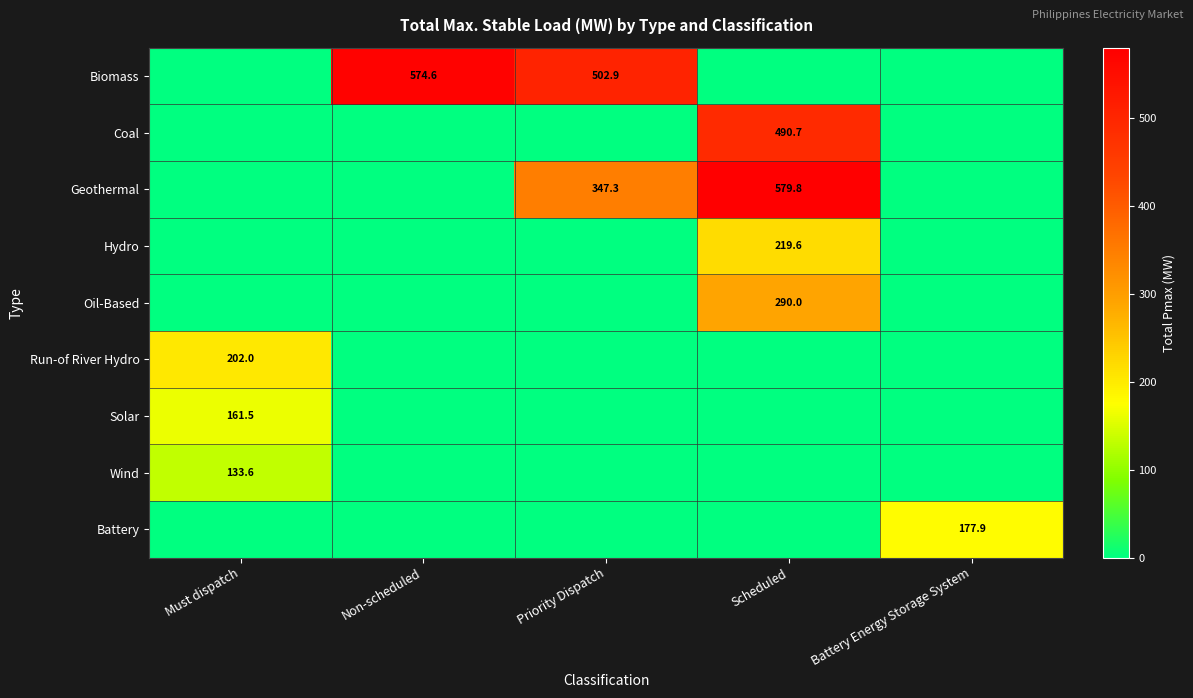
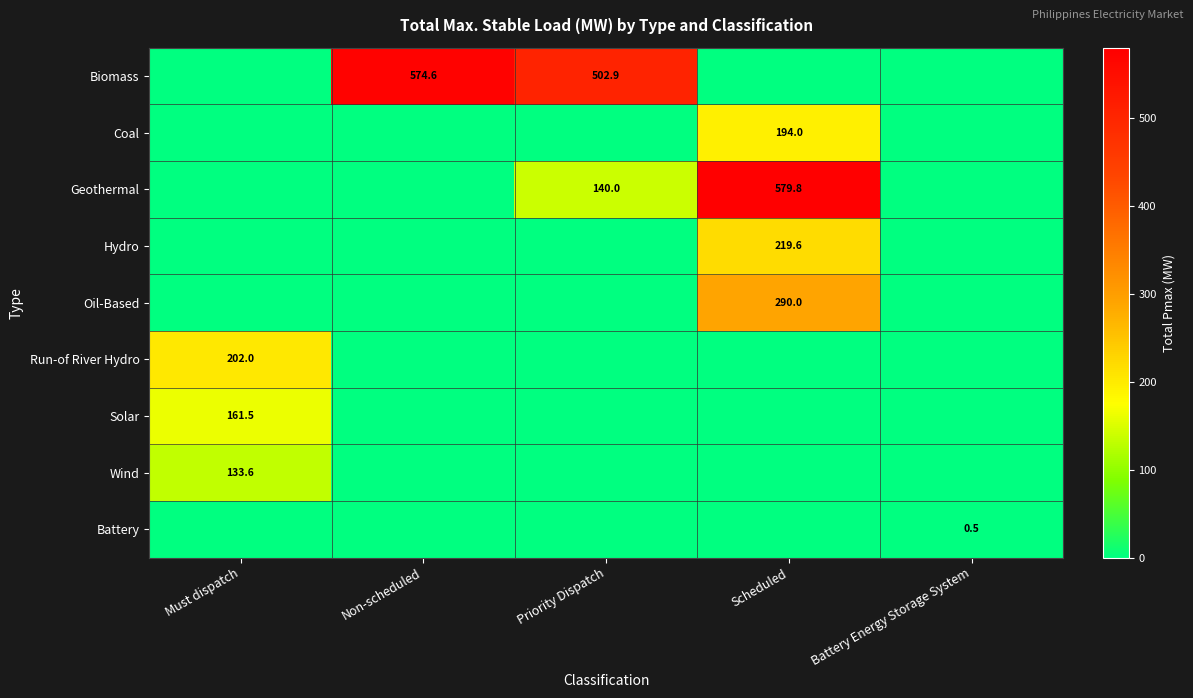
Coal, Scheduled: 490.7 -> 194.0
Geothermal, Priority Dispatch: 347.3 -> 140.0
Battery, Battery Energy Storage System: 177.9 -> 0.5
